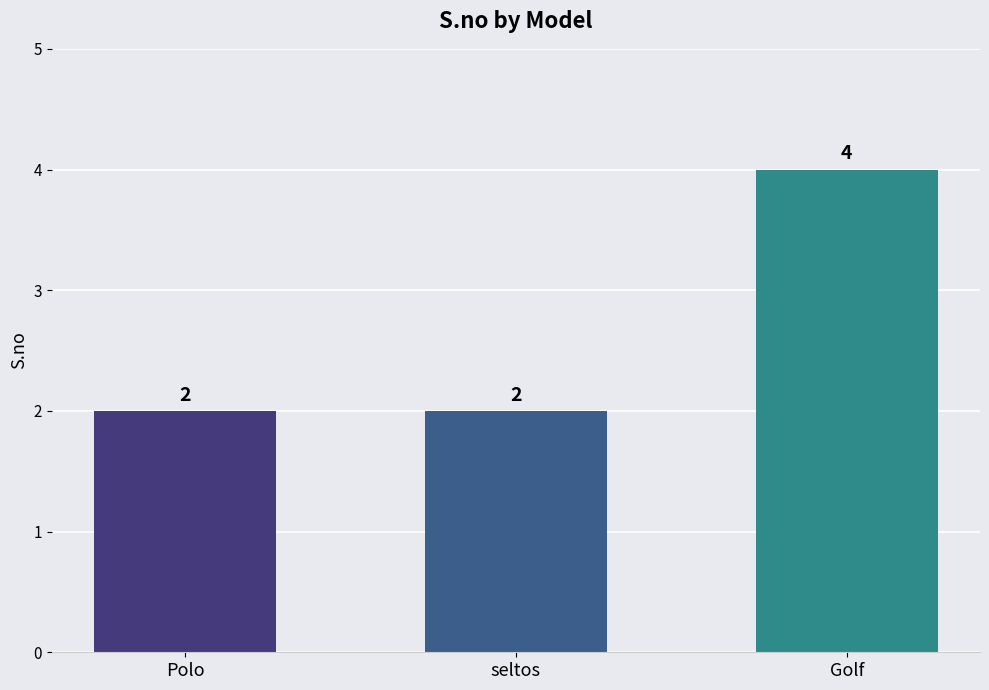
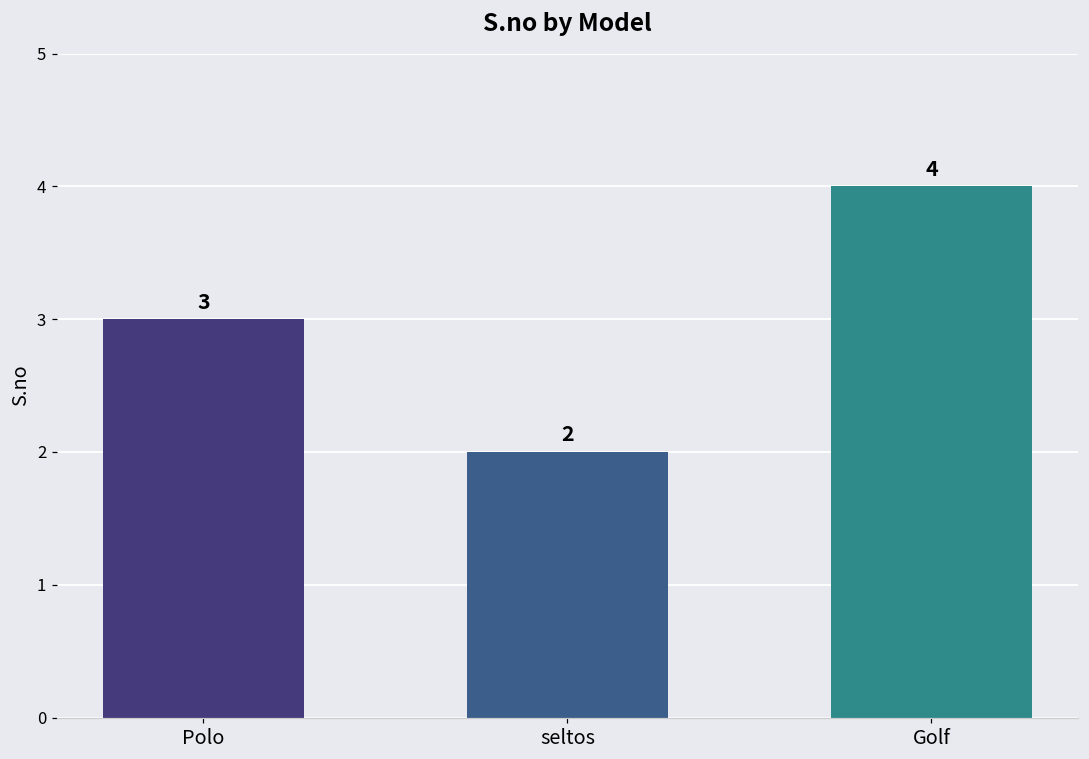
Polo: 2 -> 3
